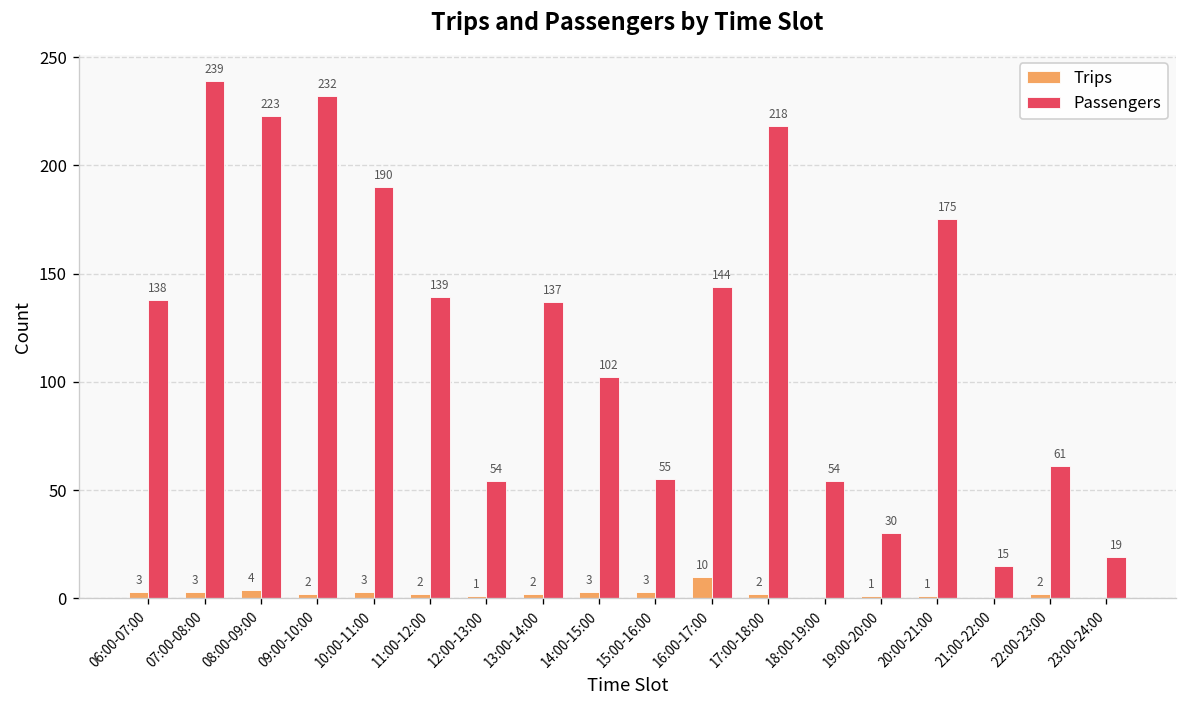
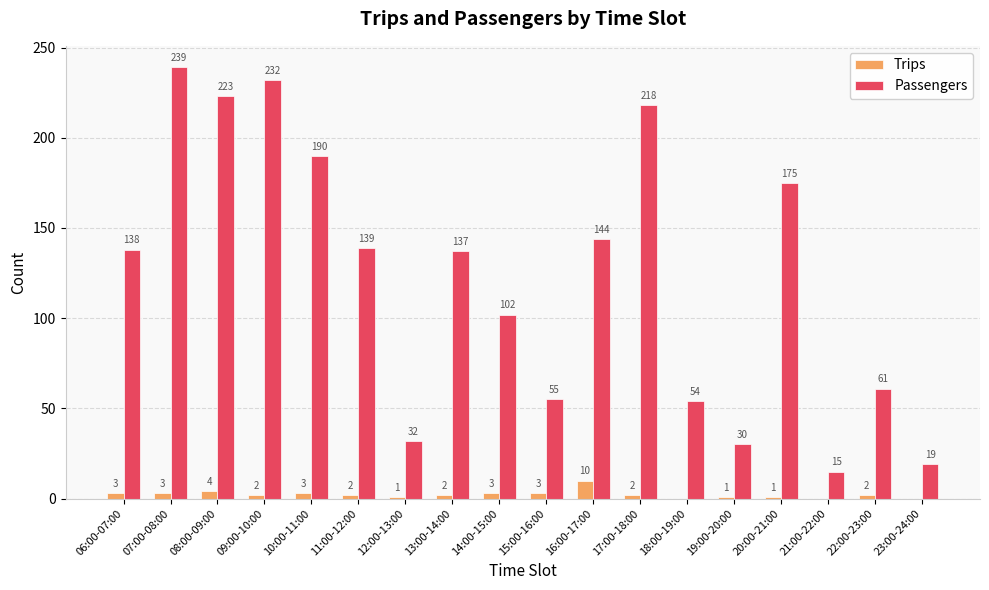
Passengers, 12:00-13:00: 54 -> 32
